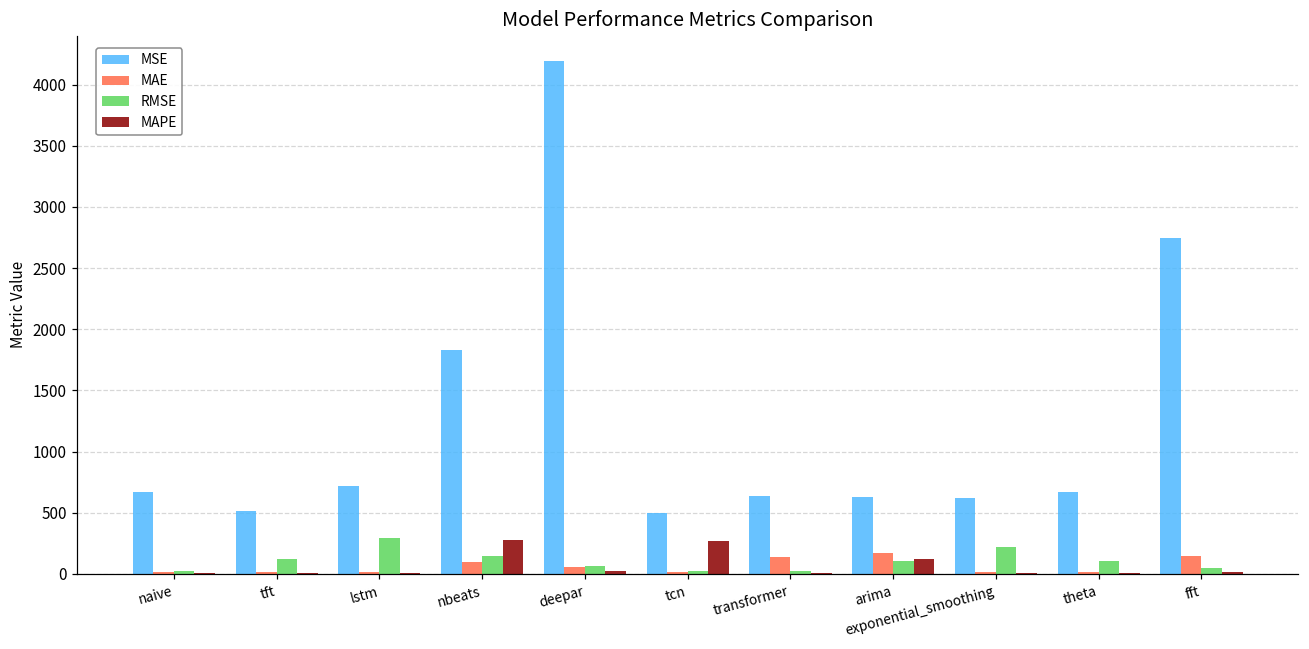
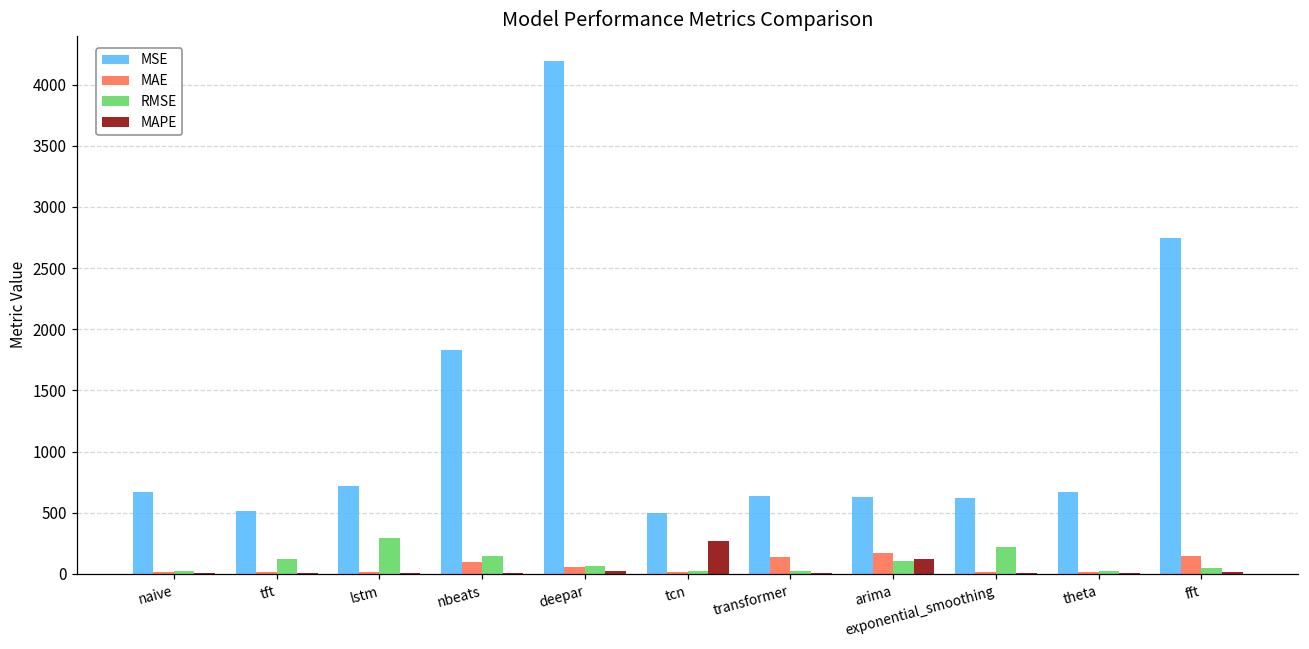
MAPE, nbeats: 280 -> 10
RMSE, theta: 110 -> 30
